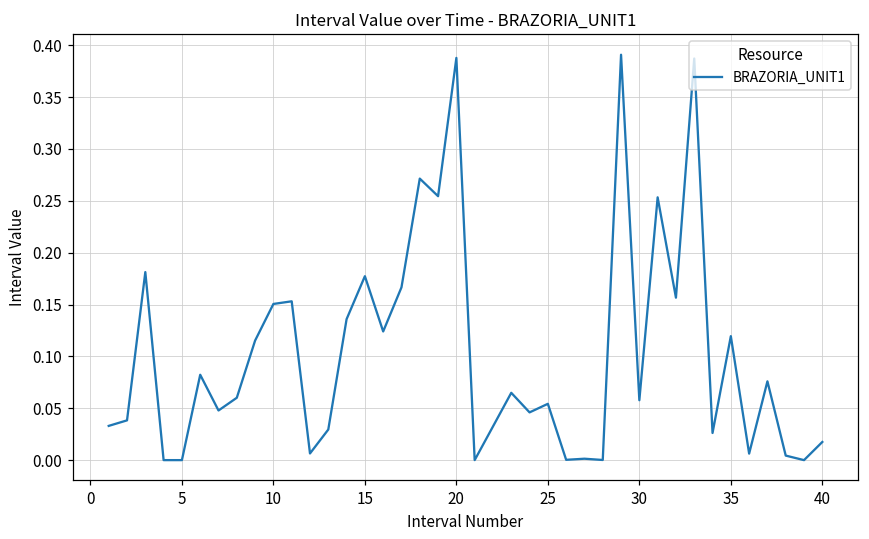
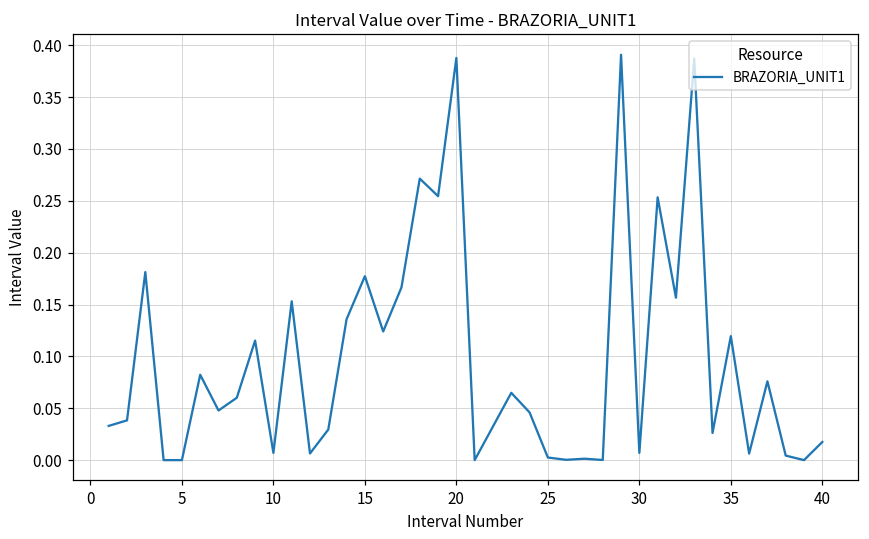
10: 0.15 -> 0.01
25: 0.05 -> 0.00
30: 0.06 -> 0.01
